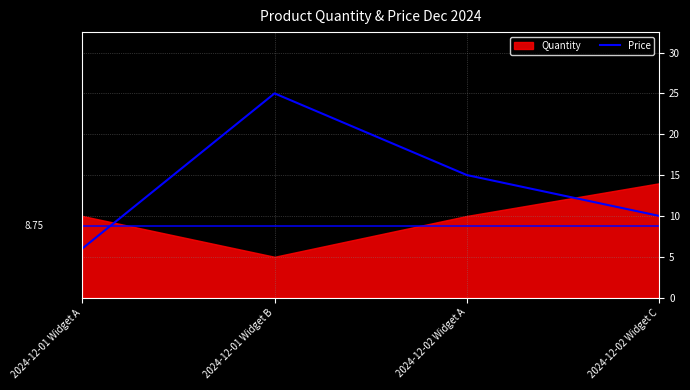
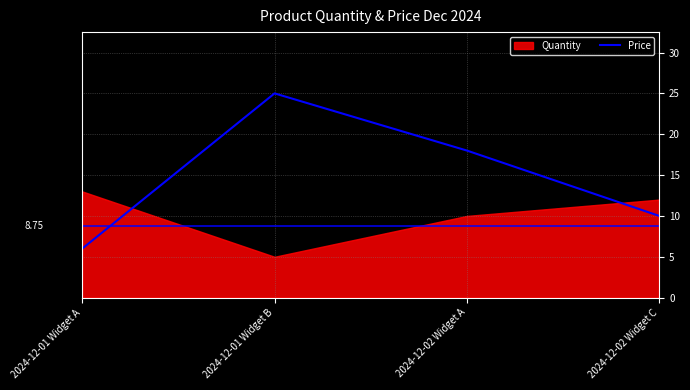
Quantity, 2024-12-01 Widget A: 10 -> 13
Price, 2024-12-02 Widget A: 15 -> 18
Quantity, 2024-12-02 Widget C: 14 -> 12
